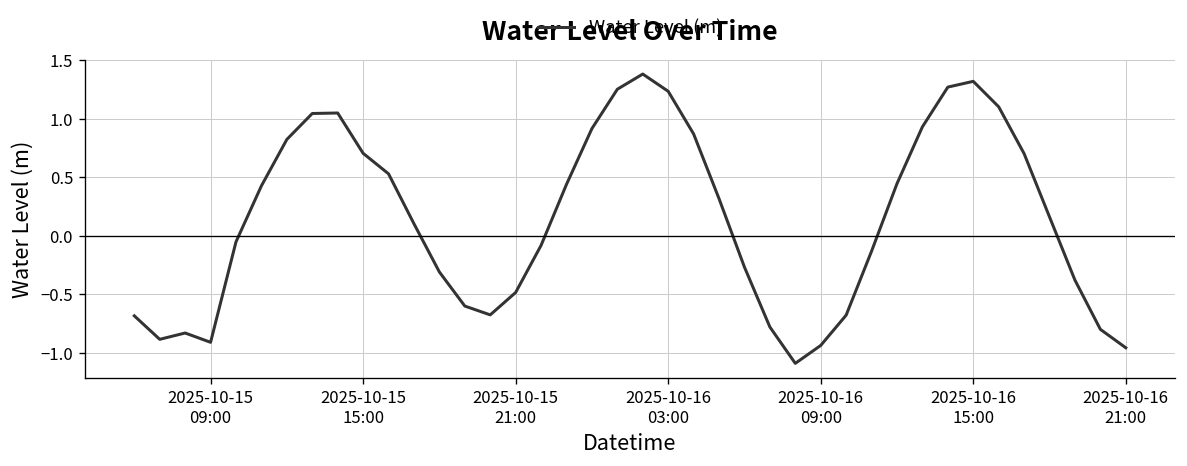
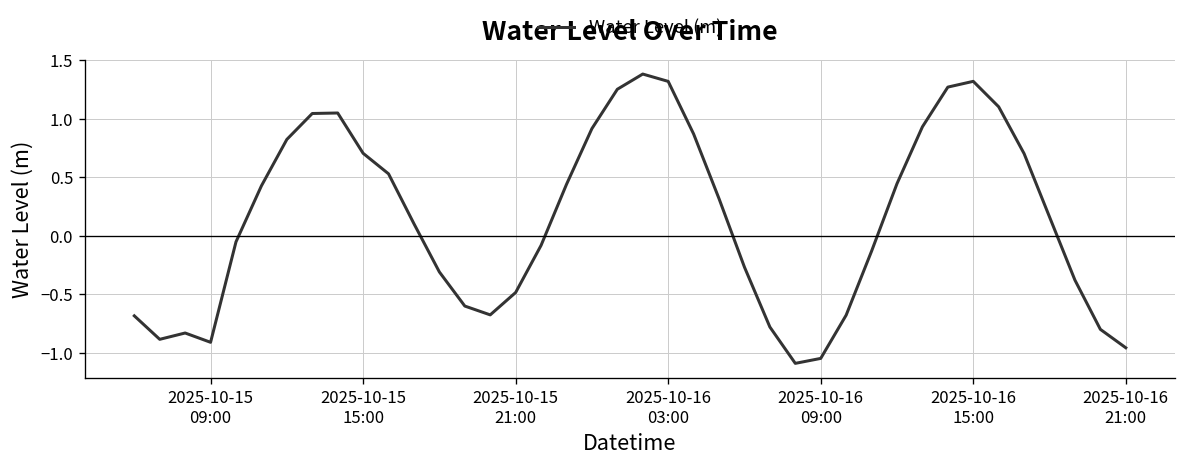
2025-10-16 03:00: 1.2 -> 1.3
2025-10-16 09:00: -0.9 -> -1.0
